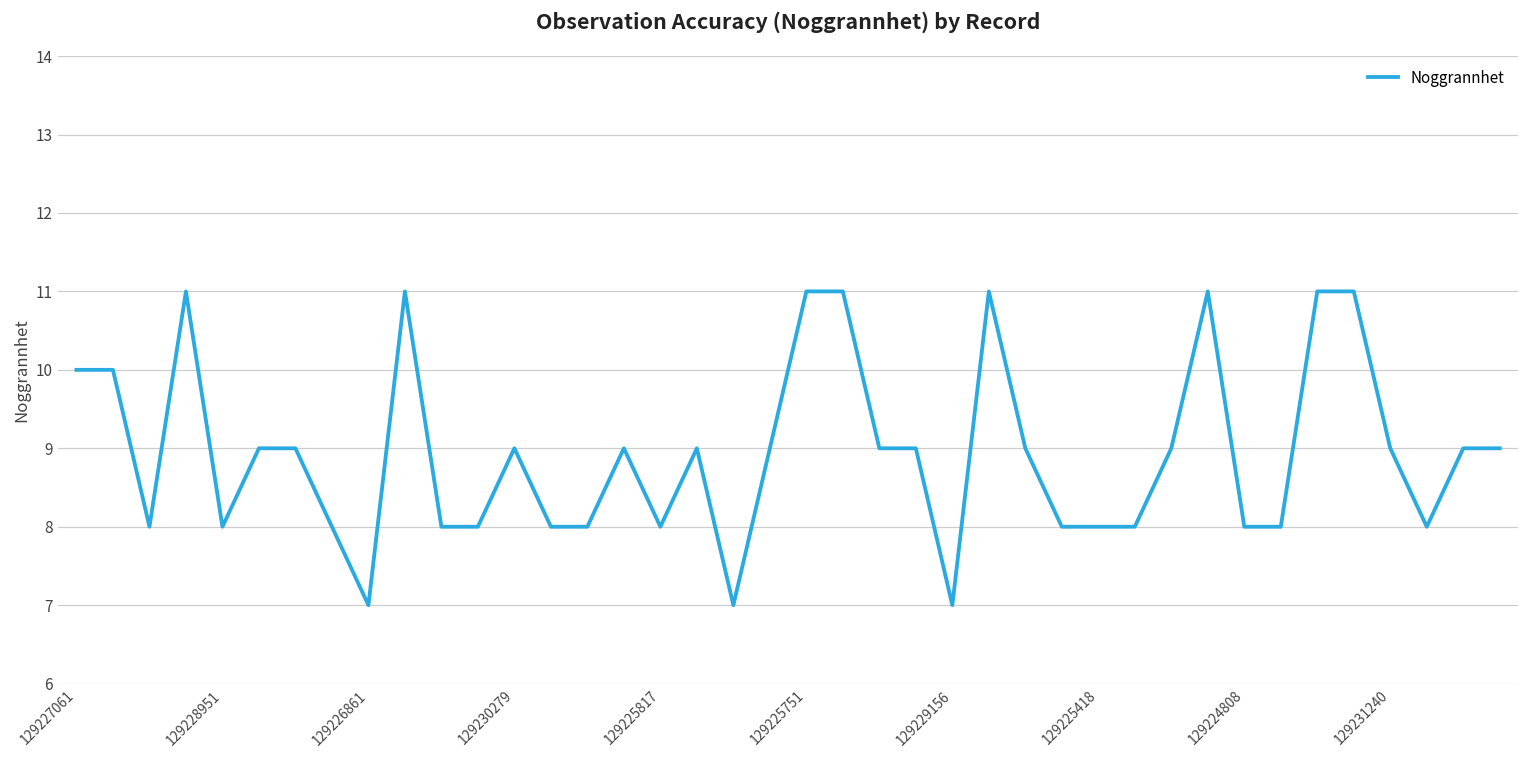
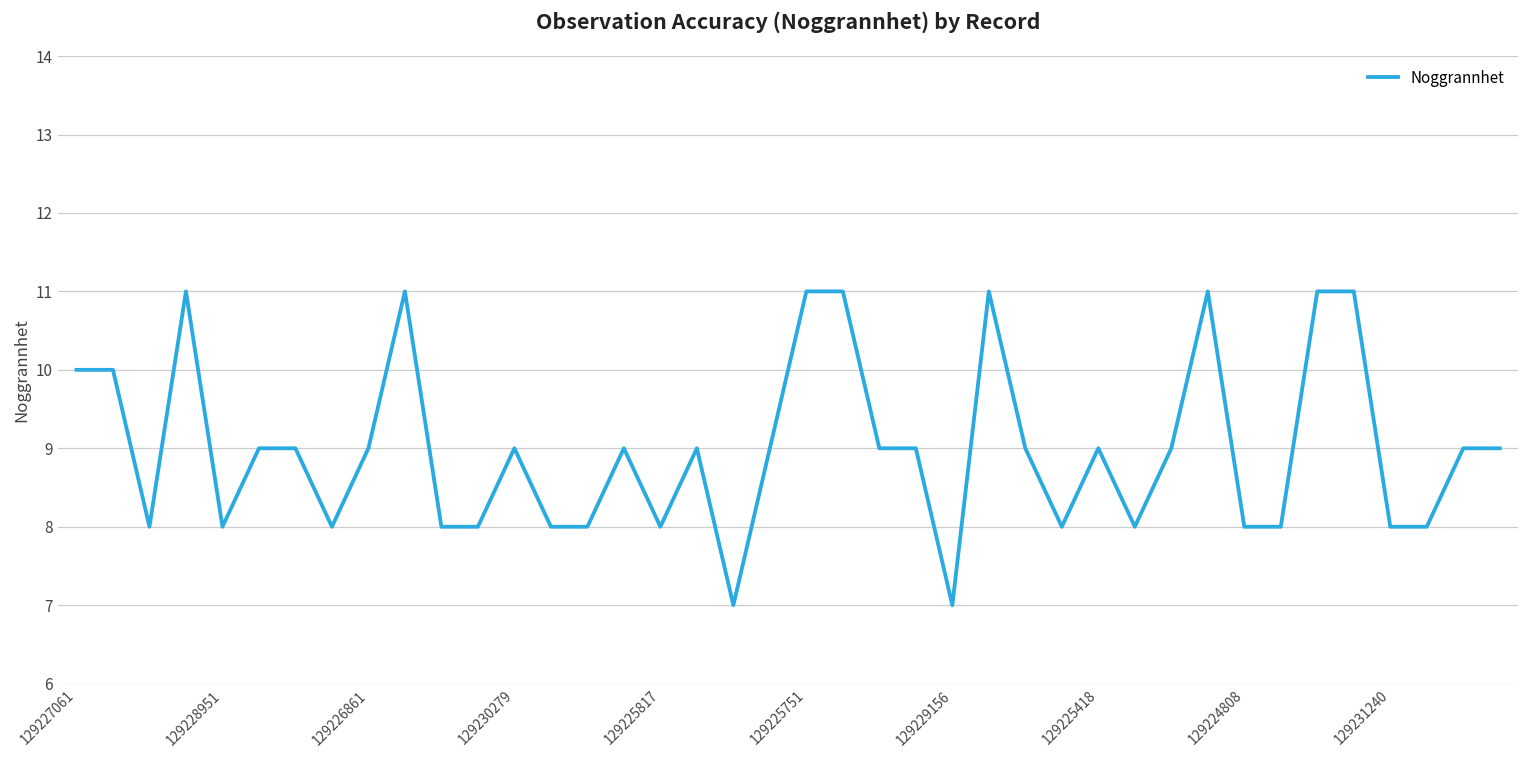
129226861: 7 -> 9
129225418: 8 -> 9
129231240: 9 -> 8
